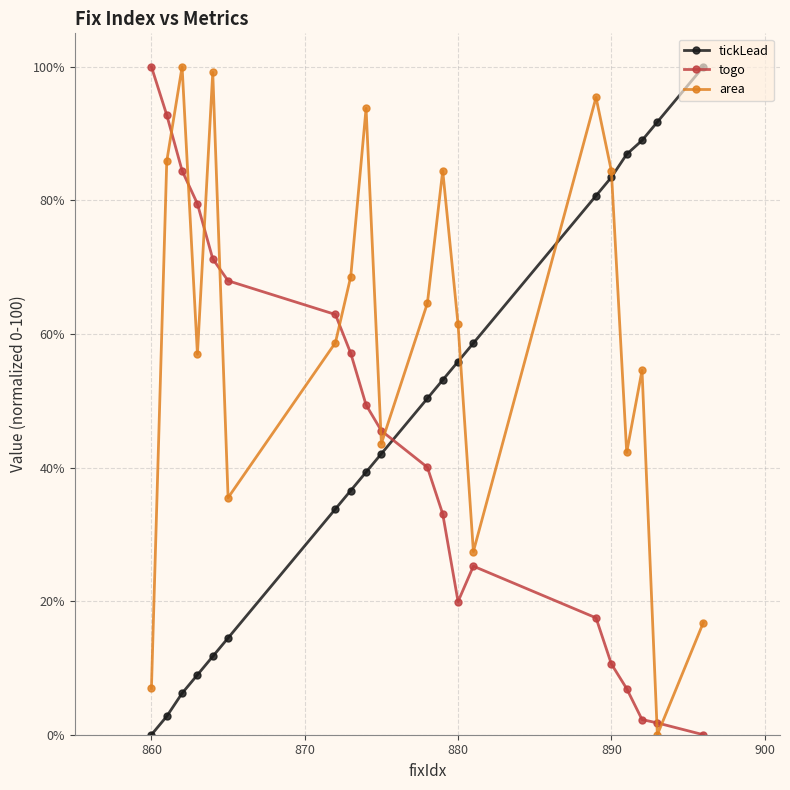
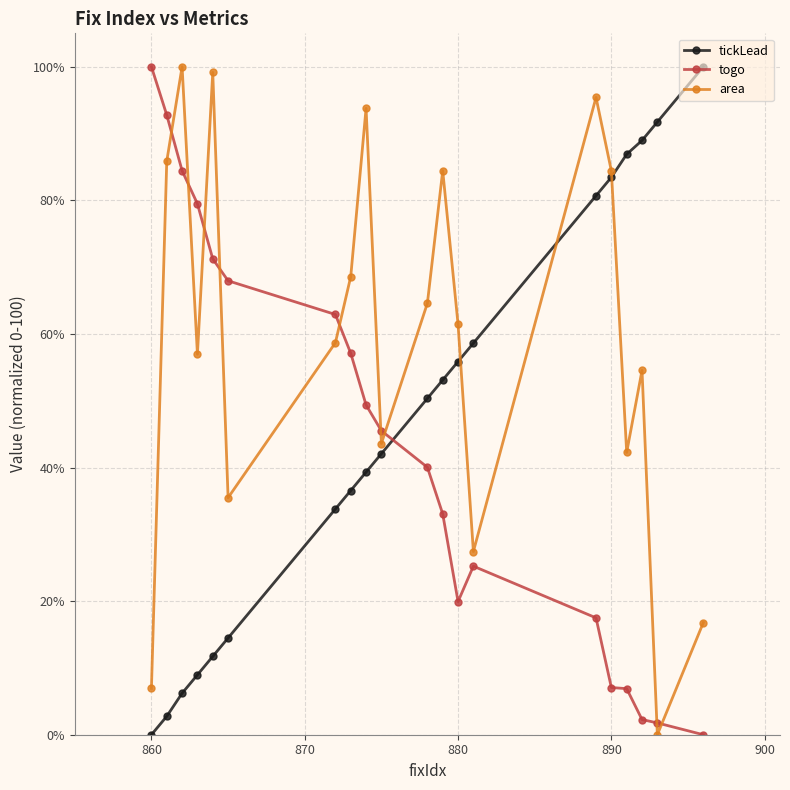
togo, 890: 11% -> 7%
